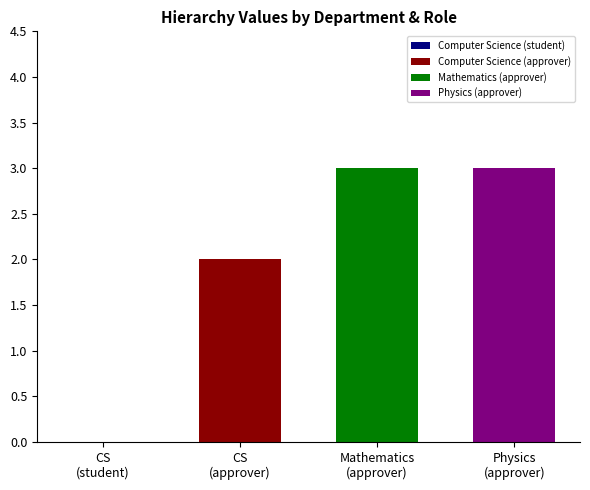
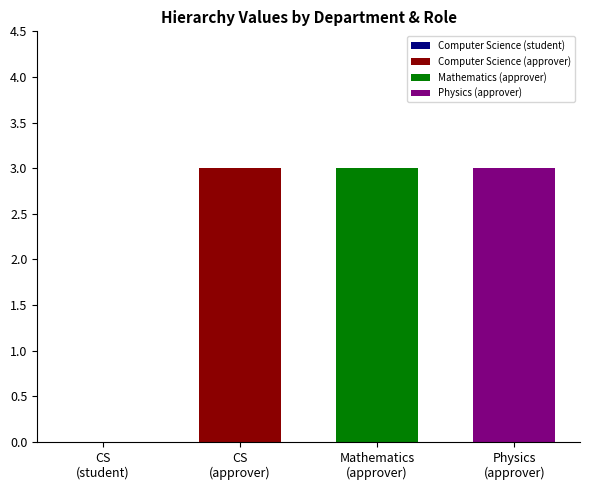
CS (approver): 2 -> 3
